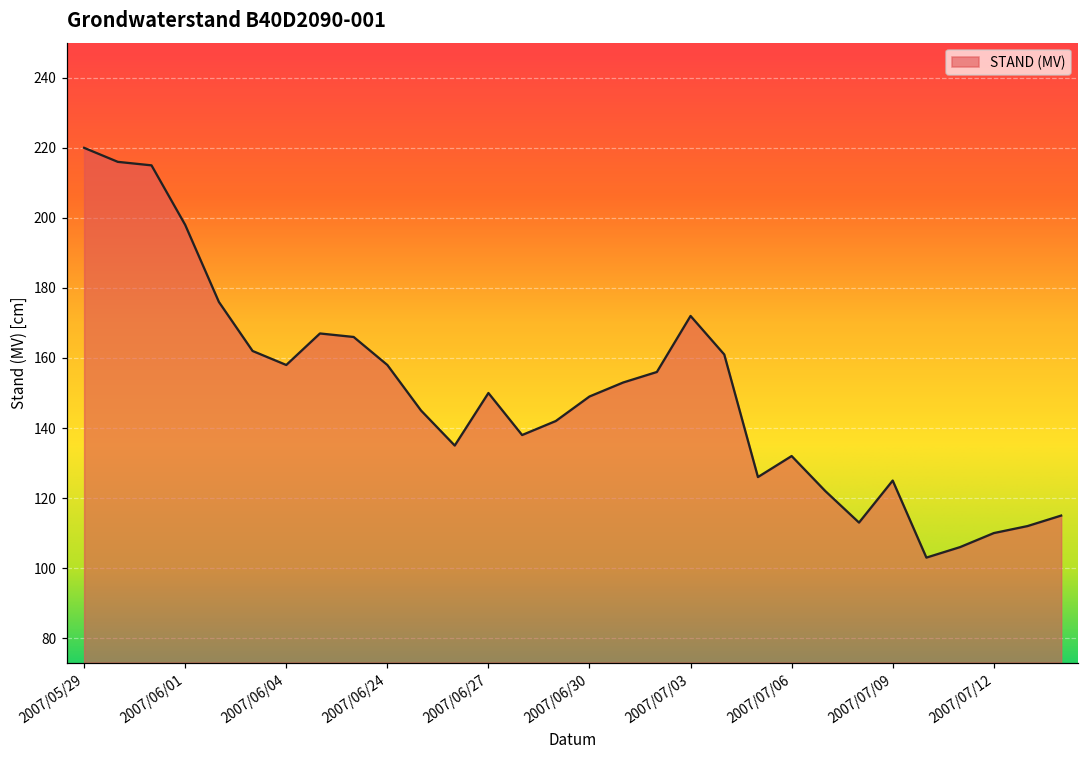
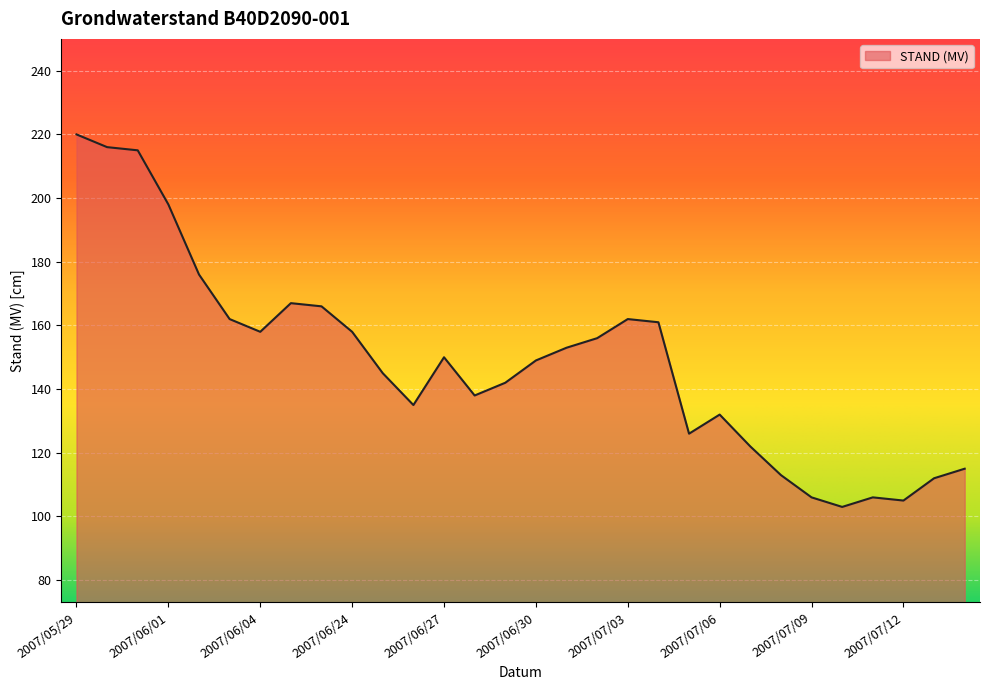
2007/07/03: 172 -> 162
2007/07/09: 125 -> 106
2007/07/12: 110 -> 105
